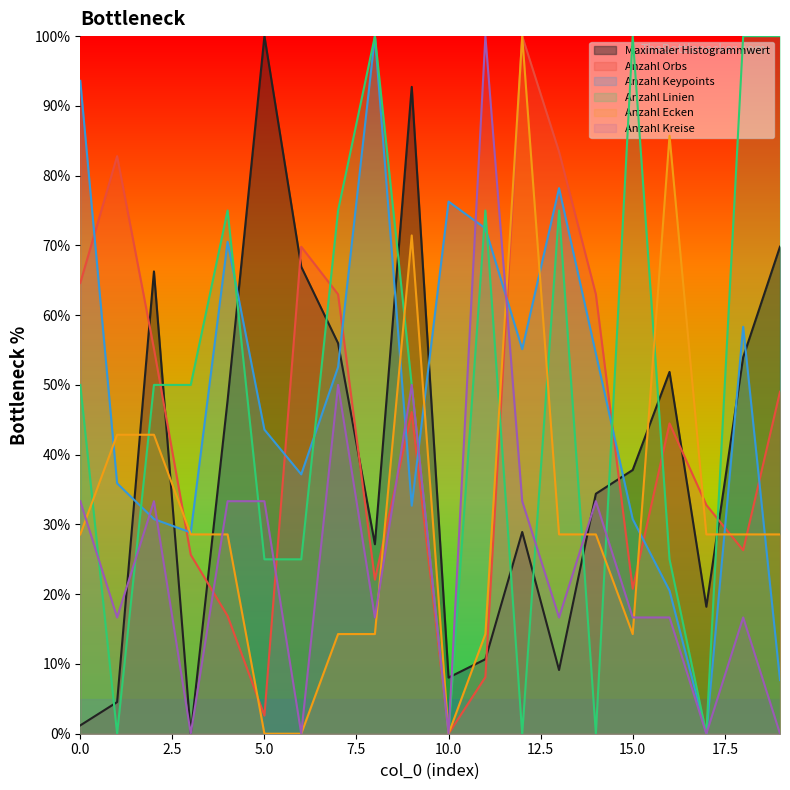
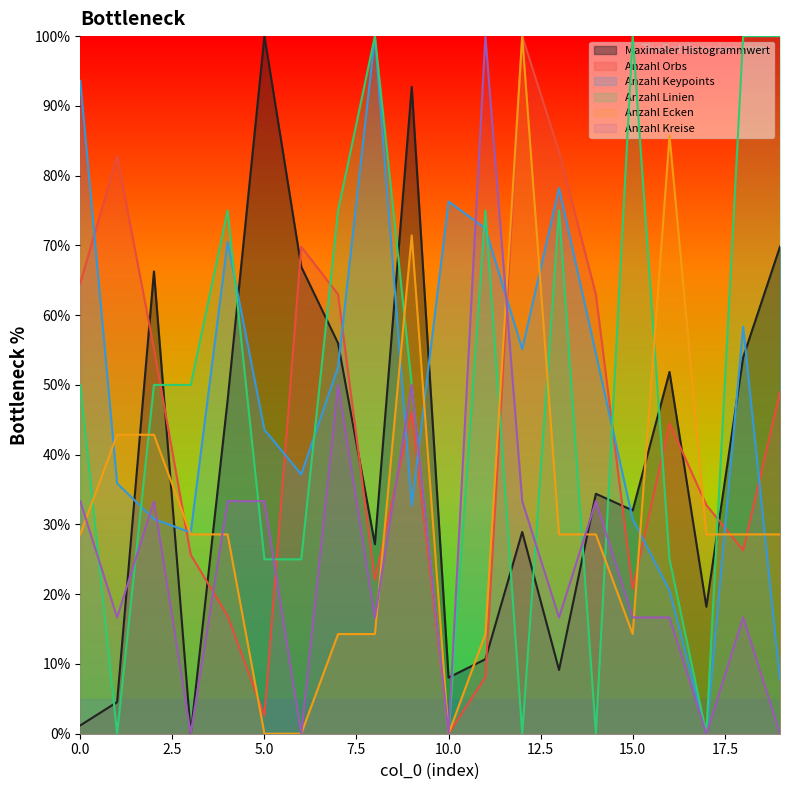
Maximaler Histogrammwert, 15.0: 38% -> 32%
